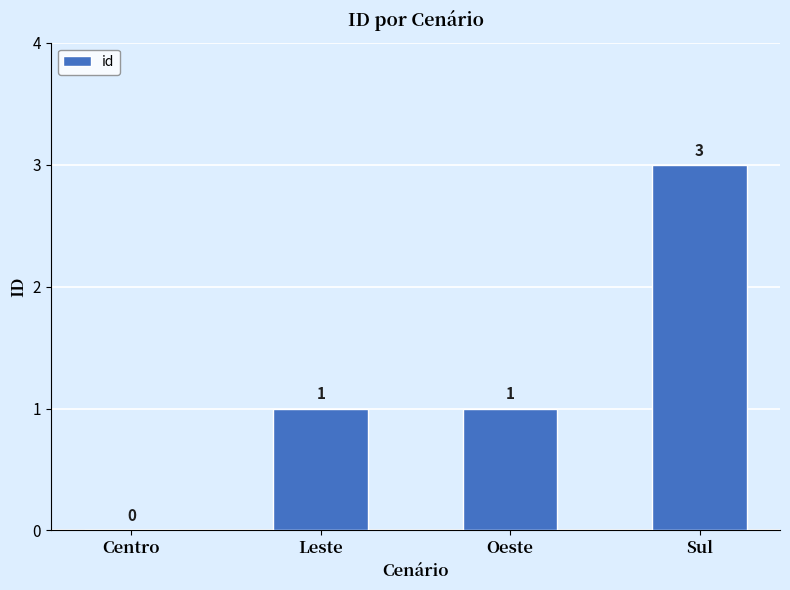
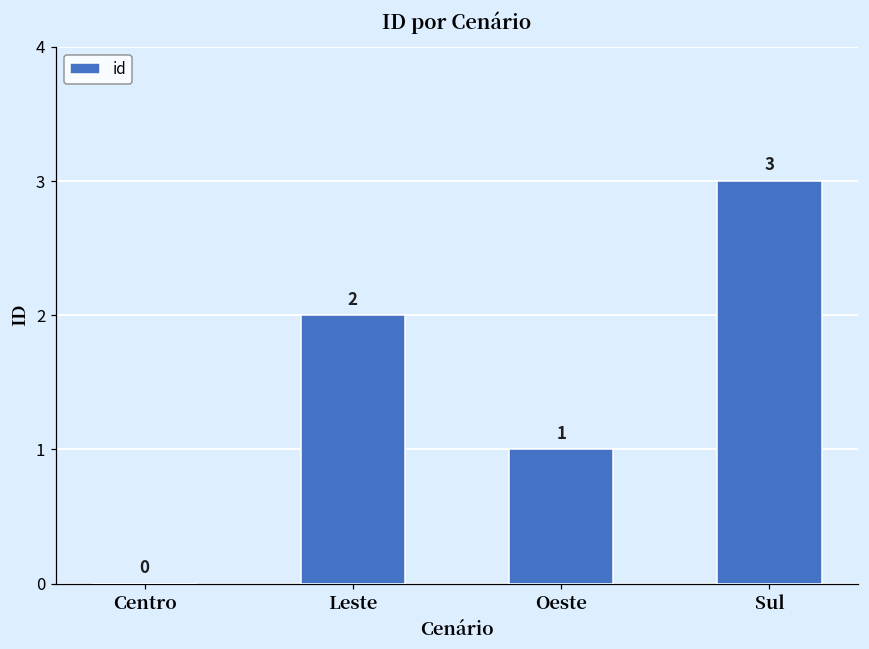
Leste: 1 -> 2
